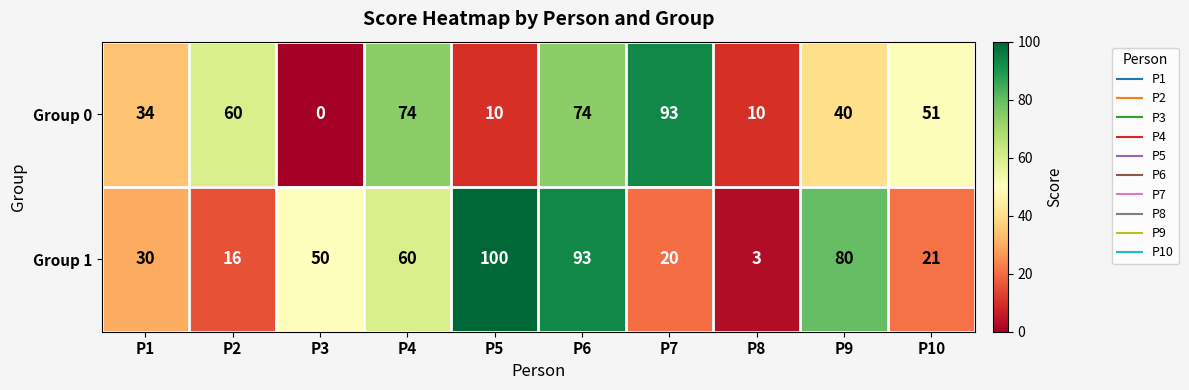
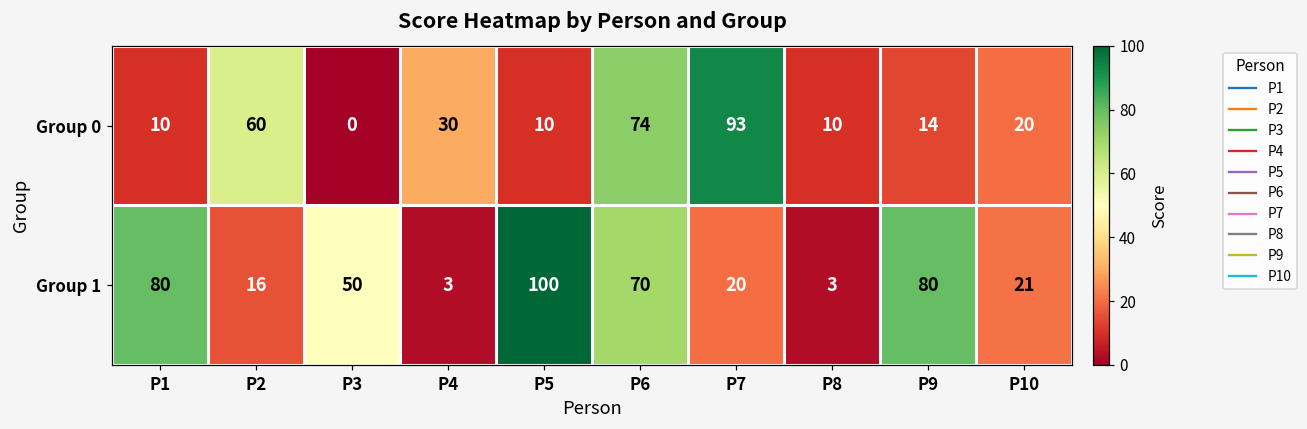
Group 0, P1: 34 -> 10
Group 0, P4: 74 -> 30
Group 0, P9: 40 -> 14
Group 0, P10: 51 -> 20
Group 1, P1: 30 -> 80
Group 1, P4: 60 -> 3
Group 1, P6: 93 -> 70
